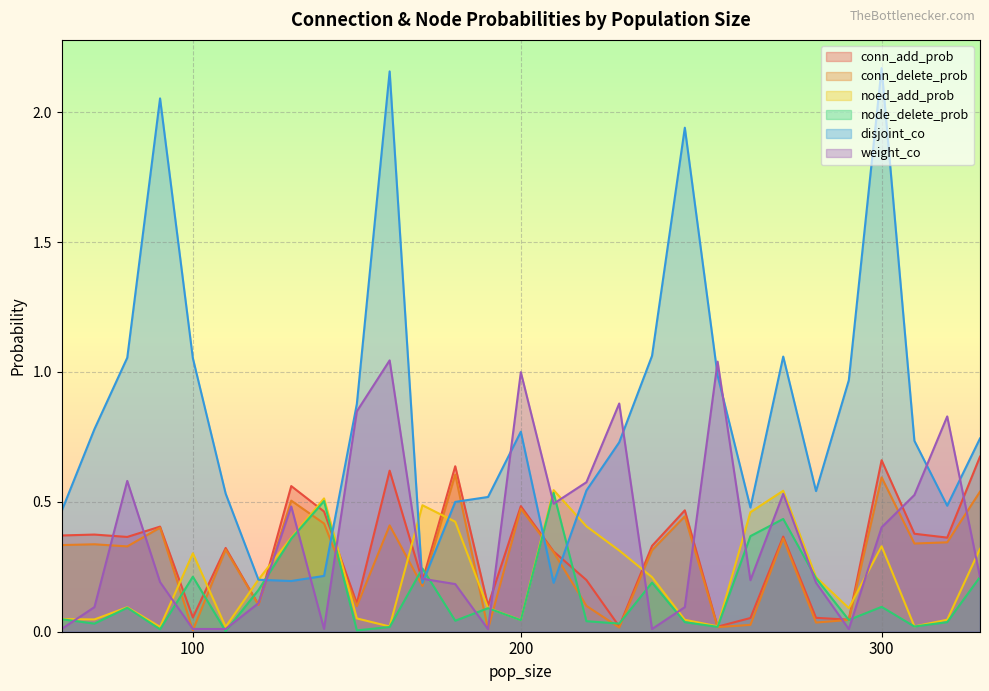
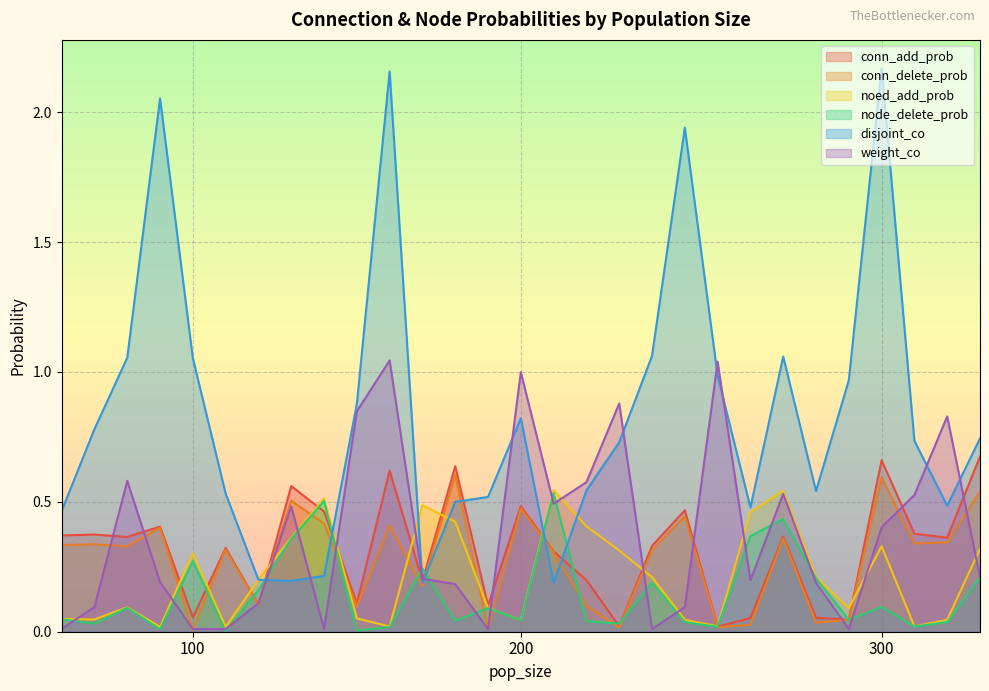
node_delete_prob, 100: 0.21 -> 0.27
disjoint_co, 200: 0.77 -> 0.82
